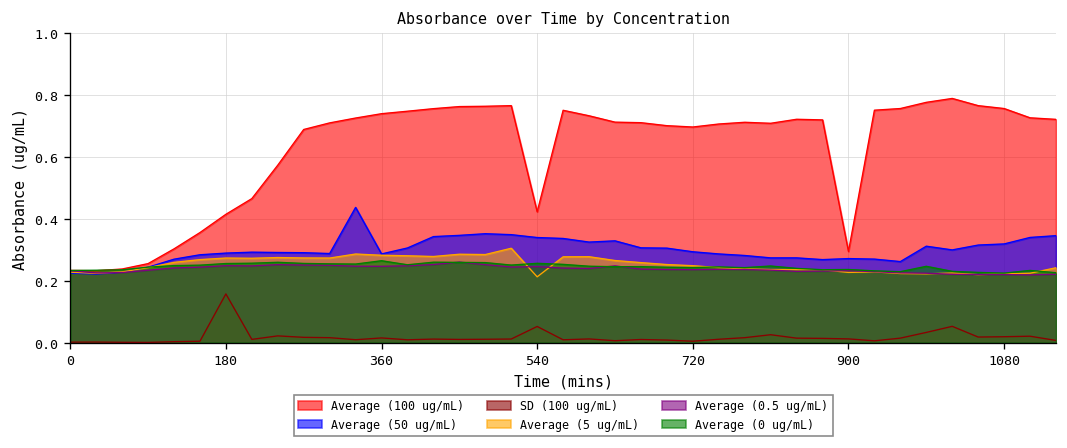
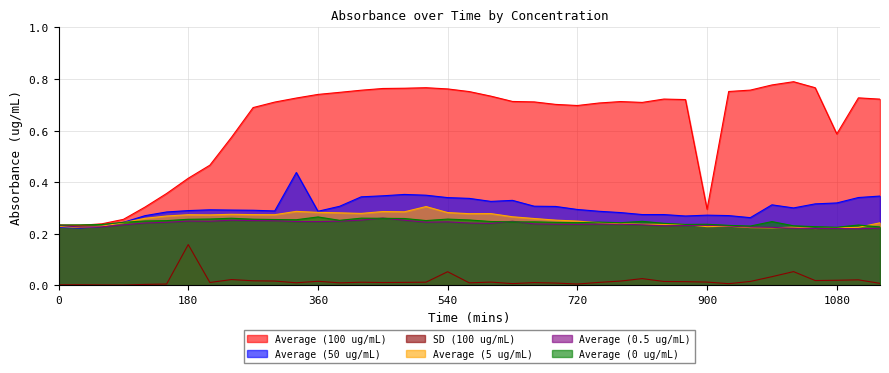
Average (100 ug/mL), 540: 0.42 -> 0.76
Average (5 ug/mL), 540: 0.21 -> 0.28
Average (100 ug/mL), 1080: 0.76 -> 0.59
